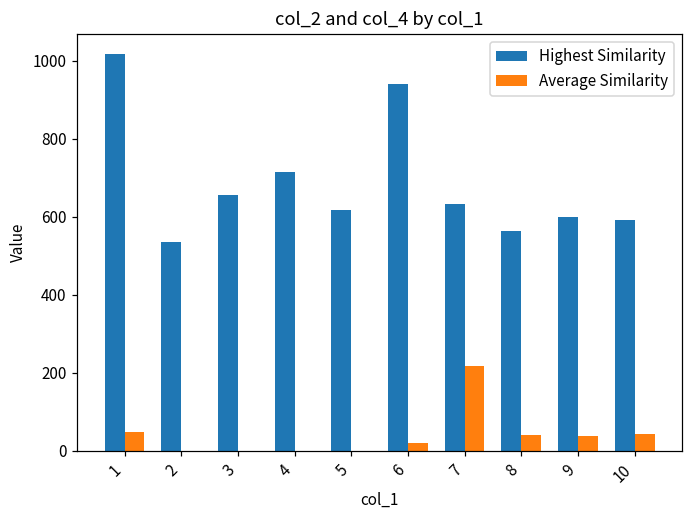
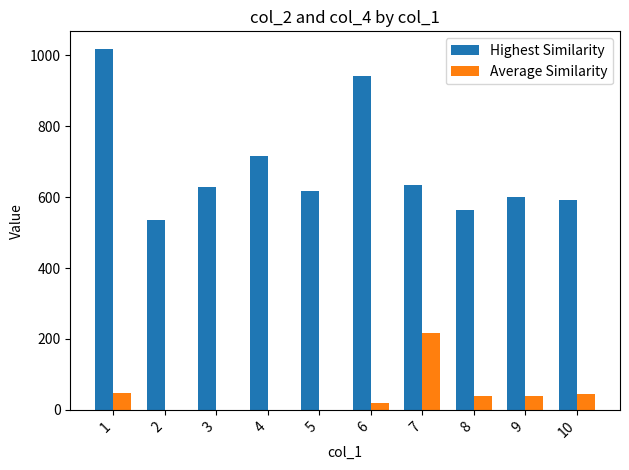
Highest Similarity, 3: 660 -> 630
